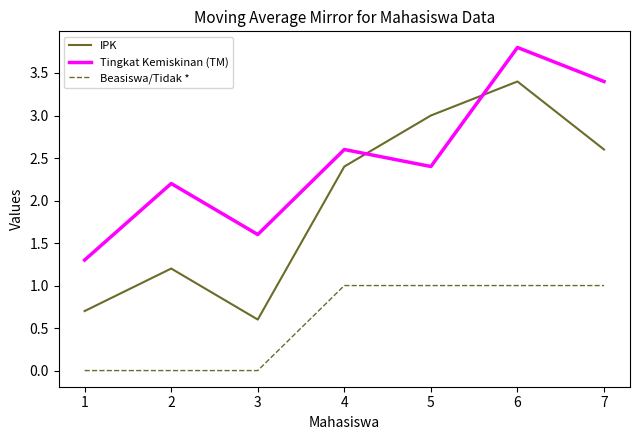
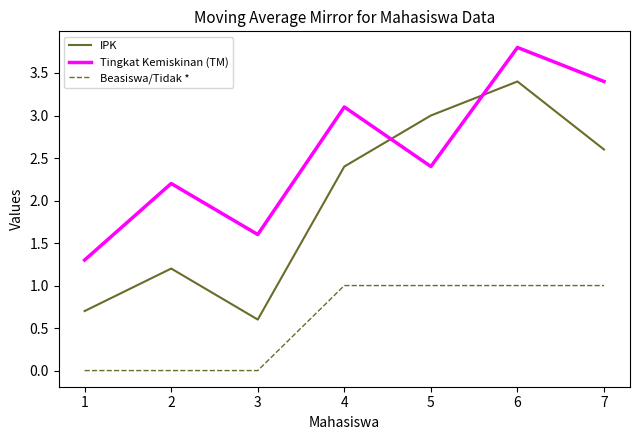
Tingkat Kemiskinan (TM), 4: 2.6 -> 3.1
